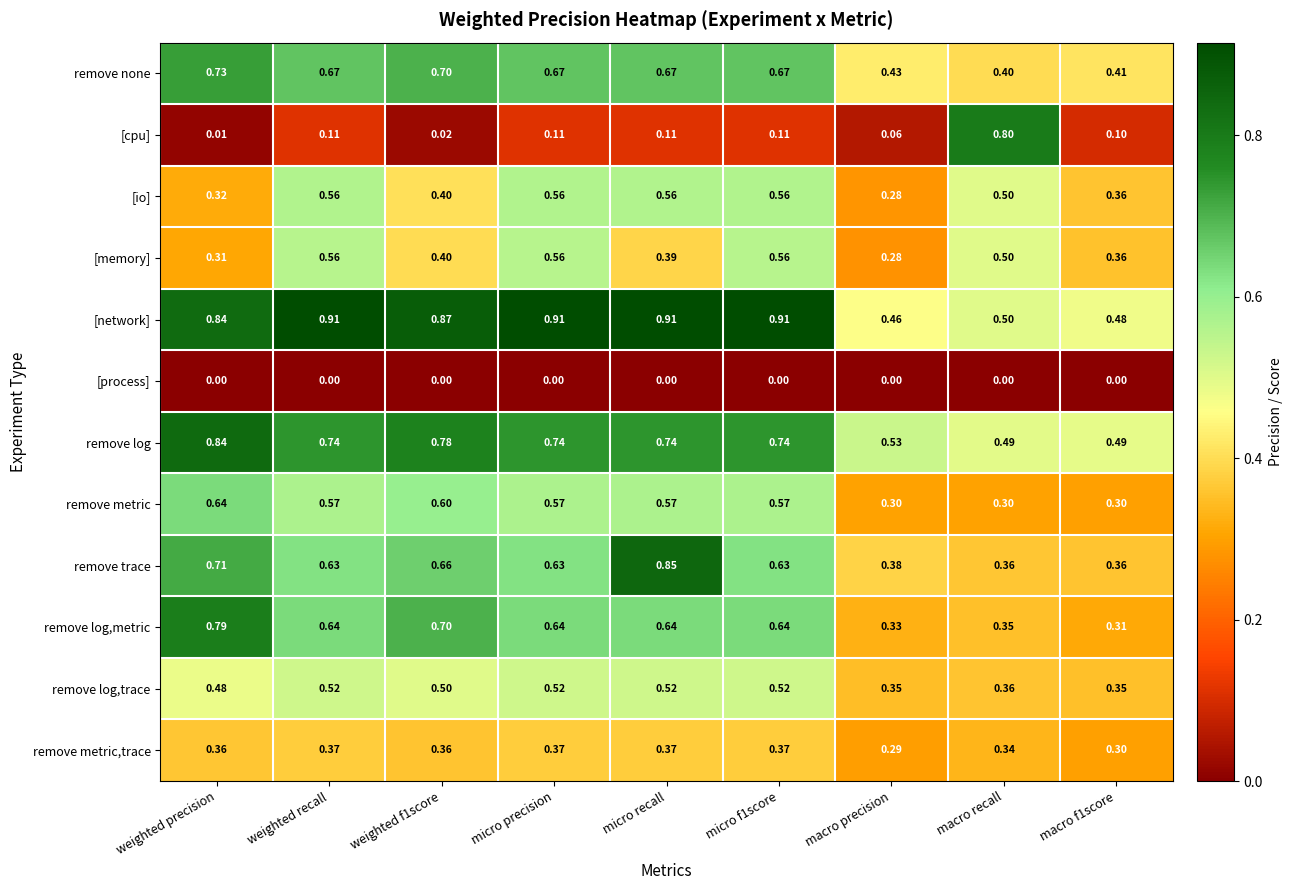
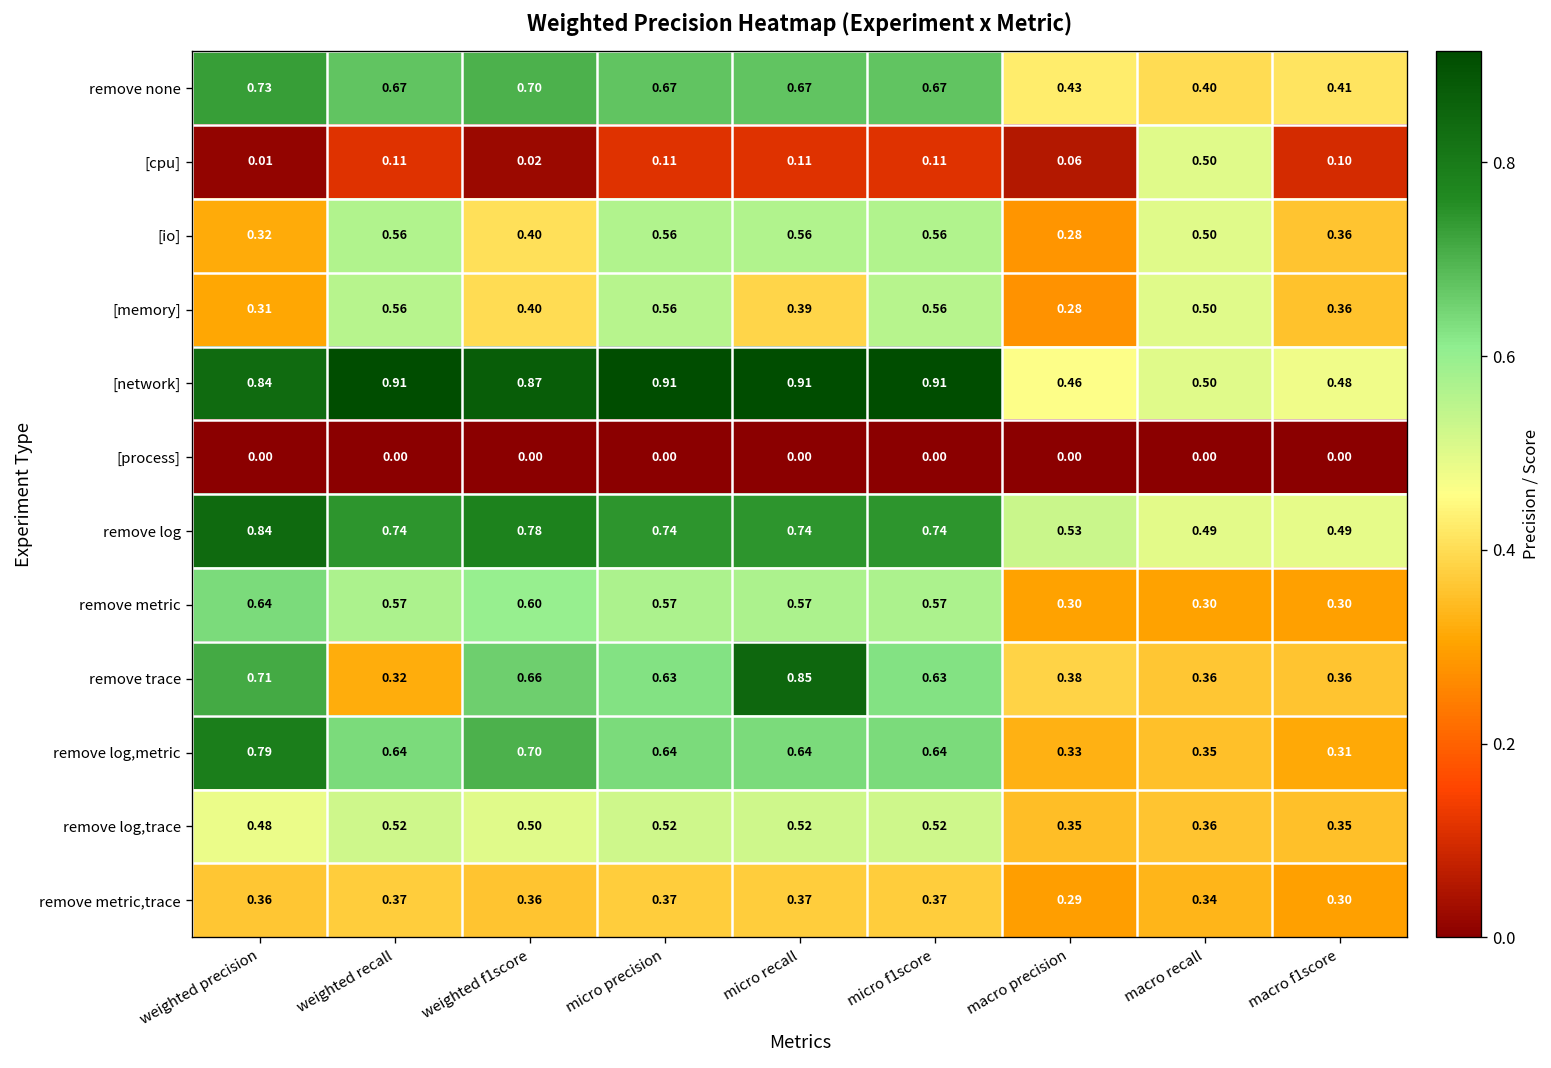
[cpu], macro recall: 0.80 -> 0.50
remove trace, weighted recall: 0.63 -> 0.32
